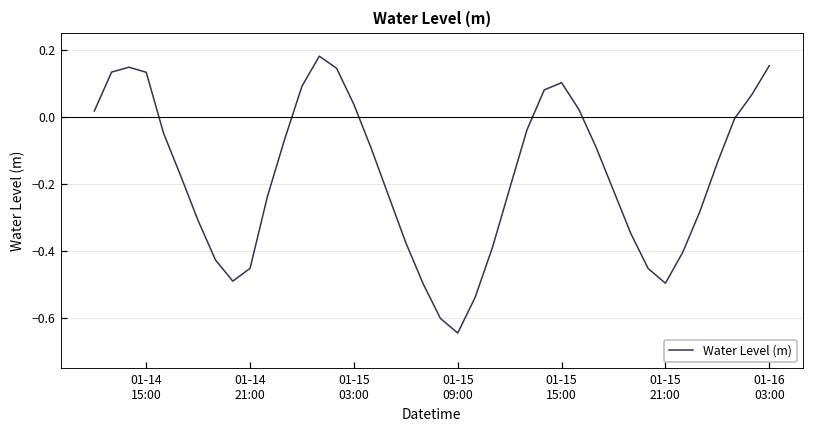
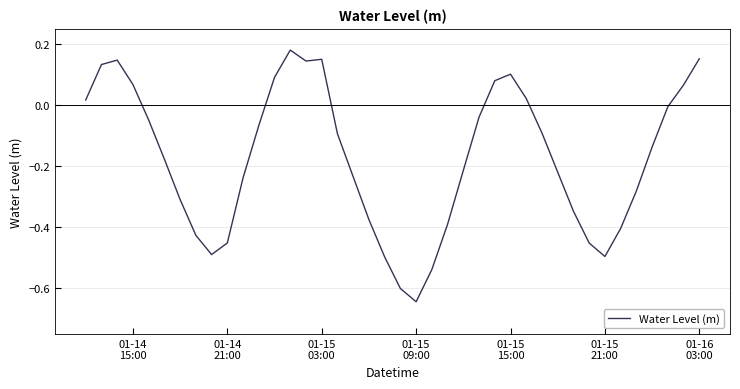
01-14 15:00: 0.13 -> 0.07
01-15 03:00: 0.04 -> 0.15
